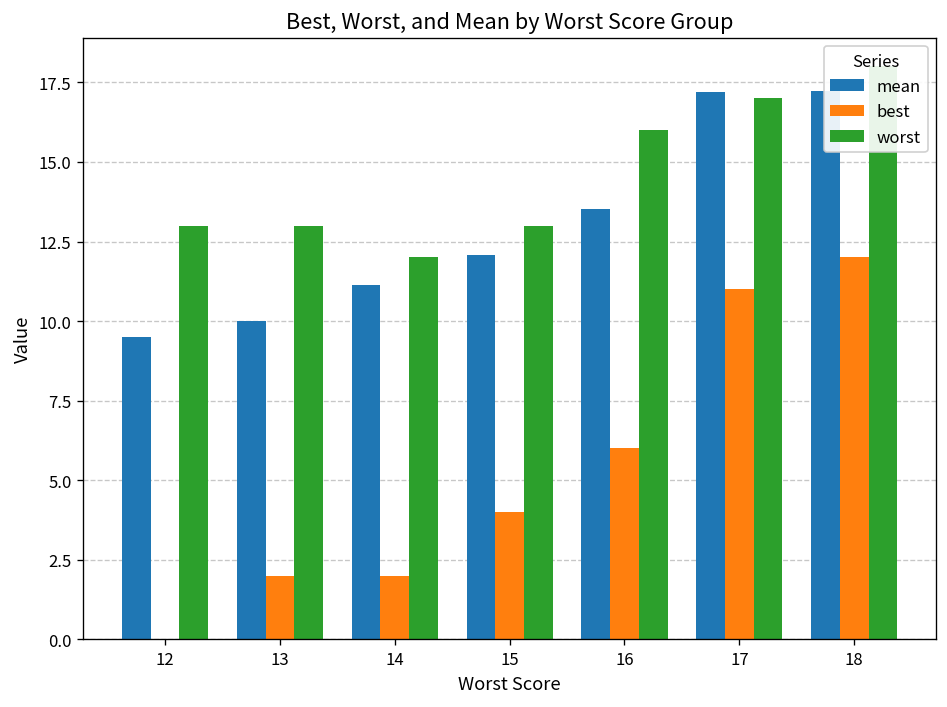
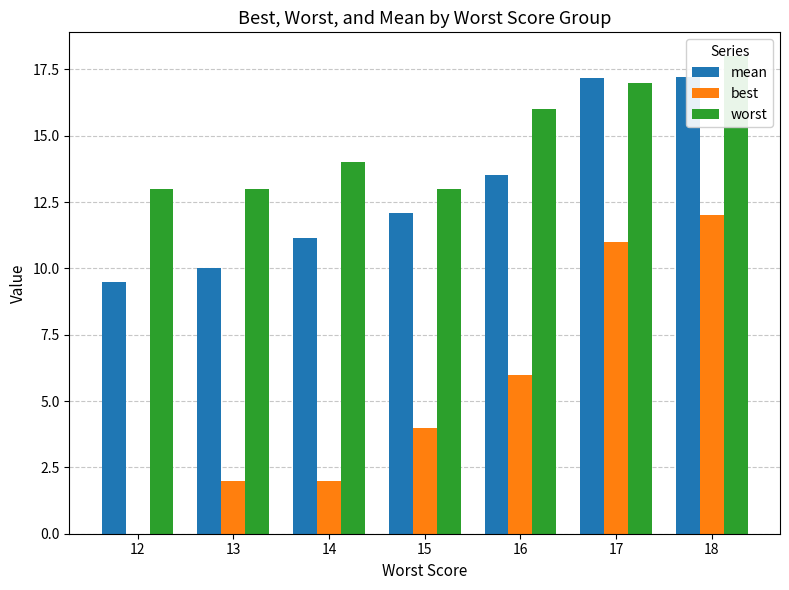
worst, 14: 12 -> 14
